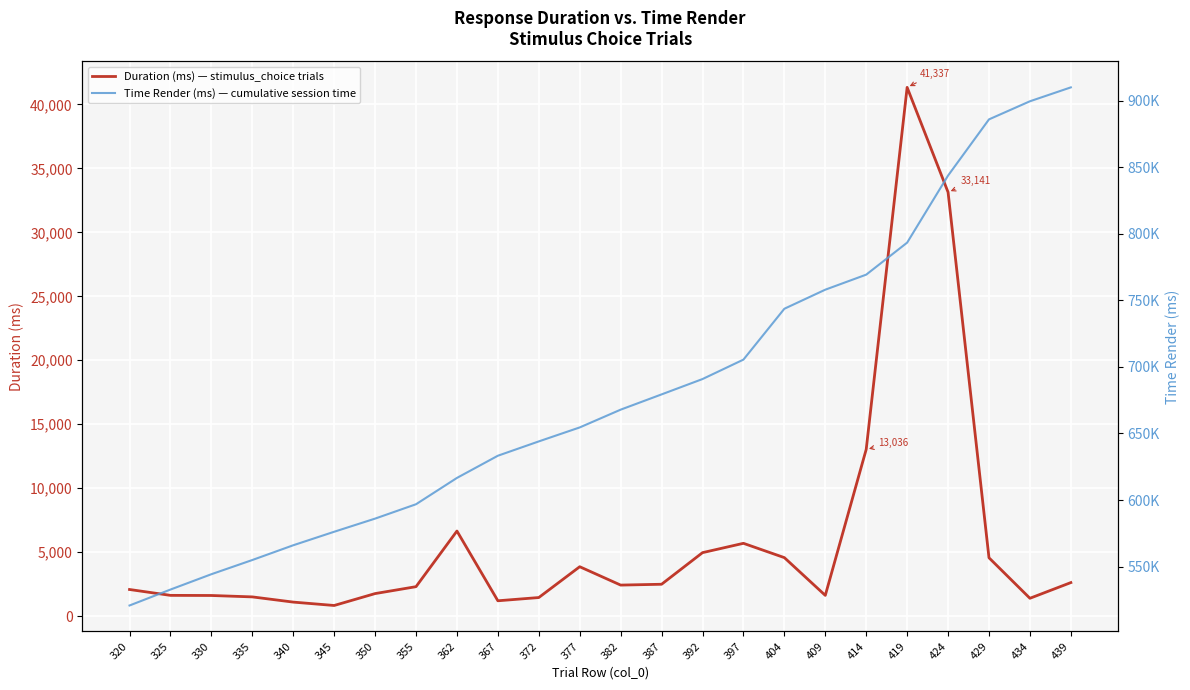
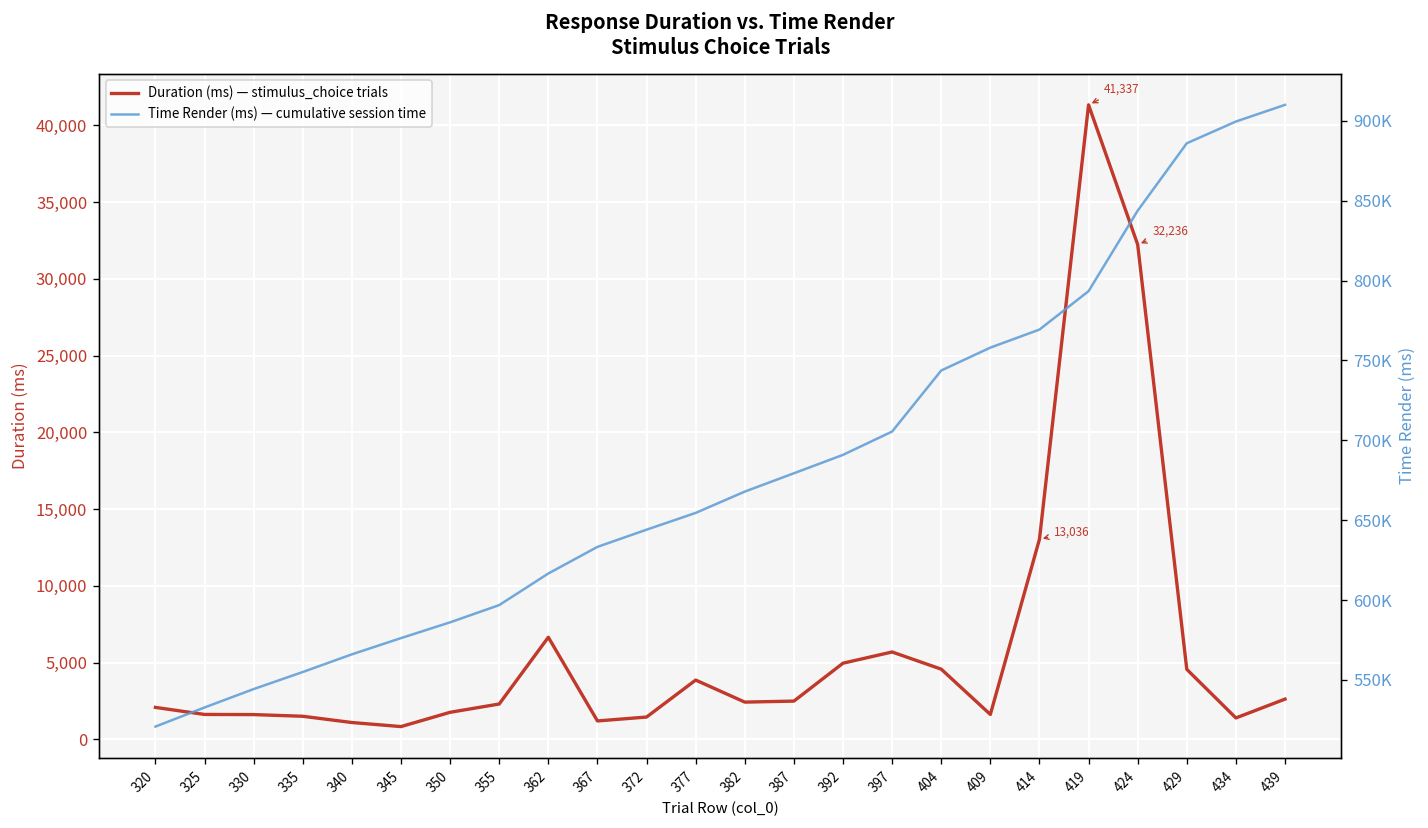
Duration (ms) — stimulus_choice trials, 424: 33,141 -> 32,236
